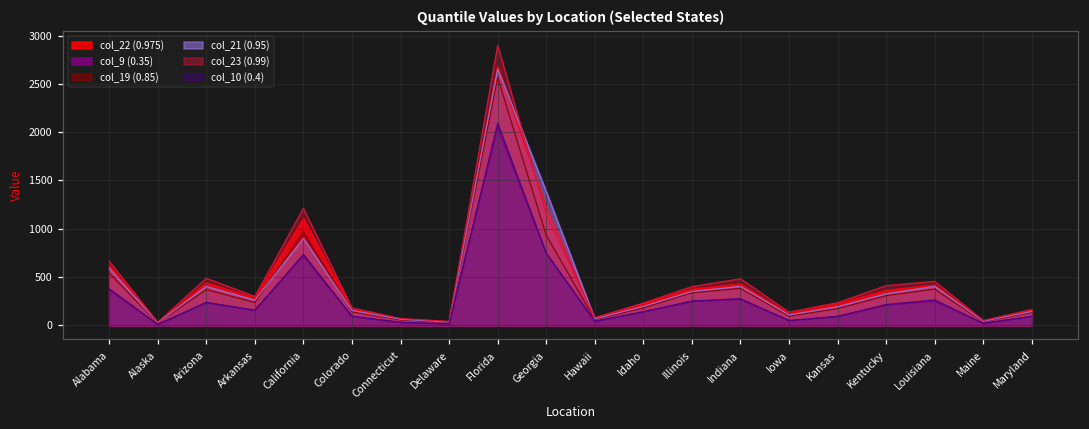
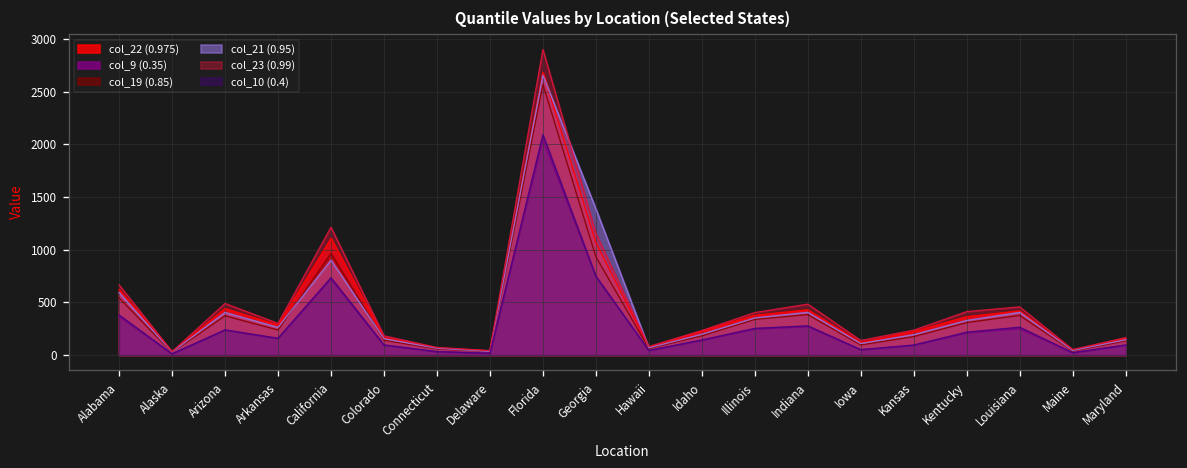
col_22 (0.975), Georgia: 1200 -> 1100
